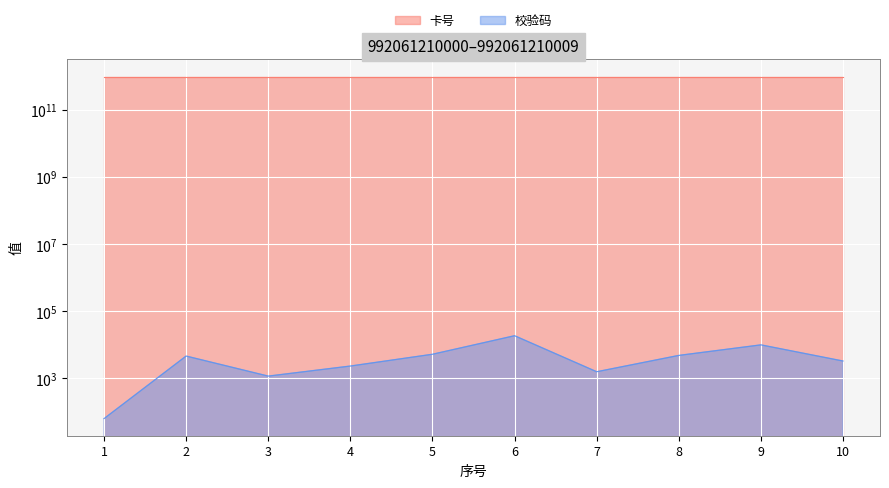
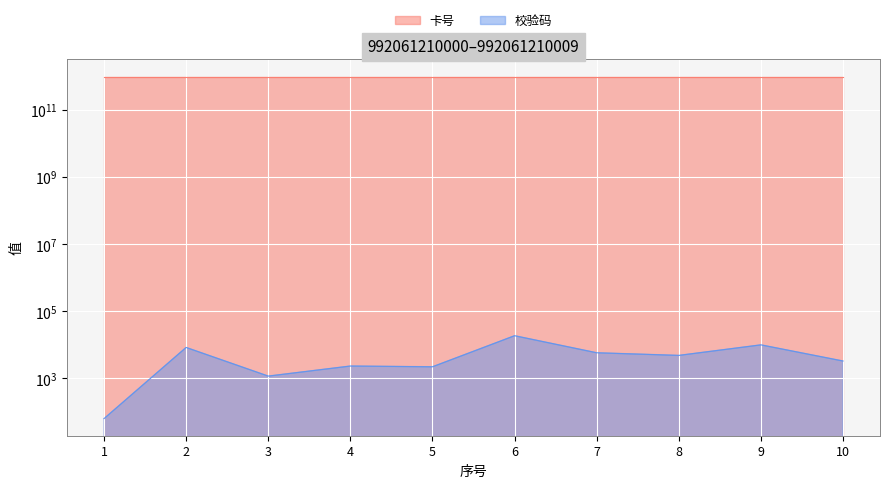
校验码, 2: 5000 -> 8000
校验码, 5: 5000 -> 2000
校验码, 7: 2000 -> 6000
